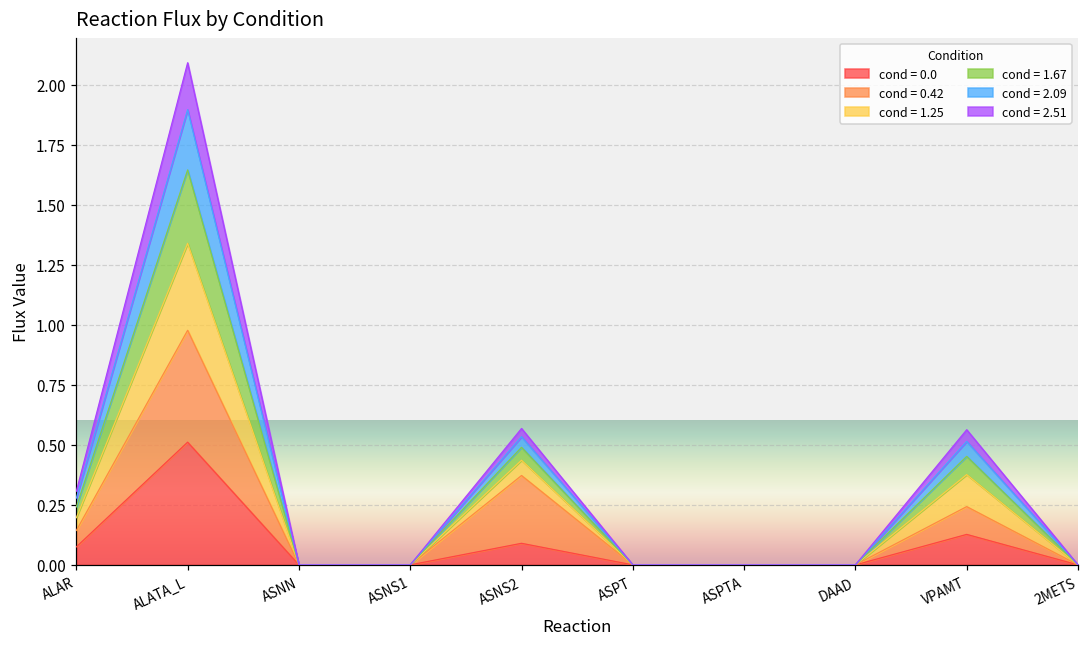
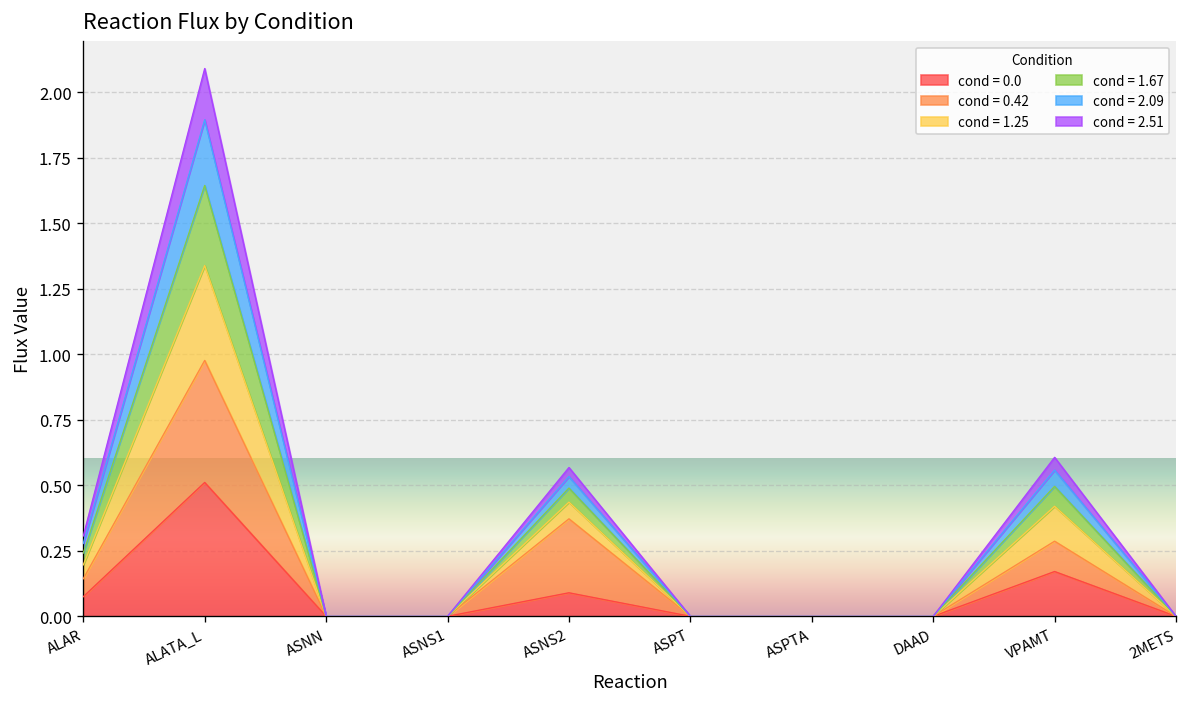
cond = 0.0, VPAMT: 0.13 -> 0.17
